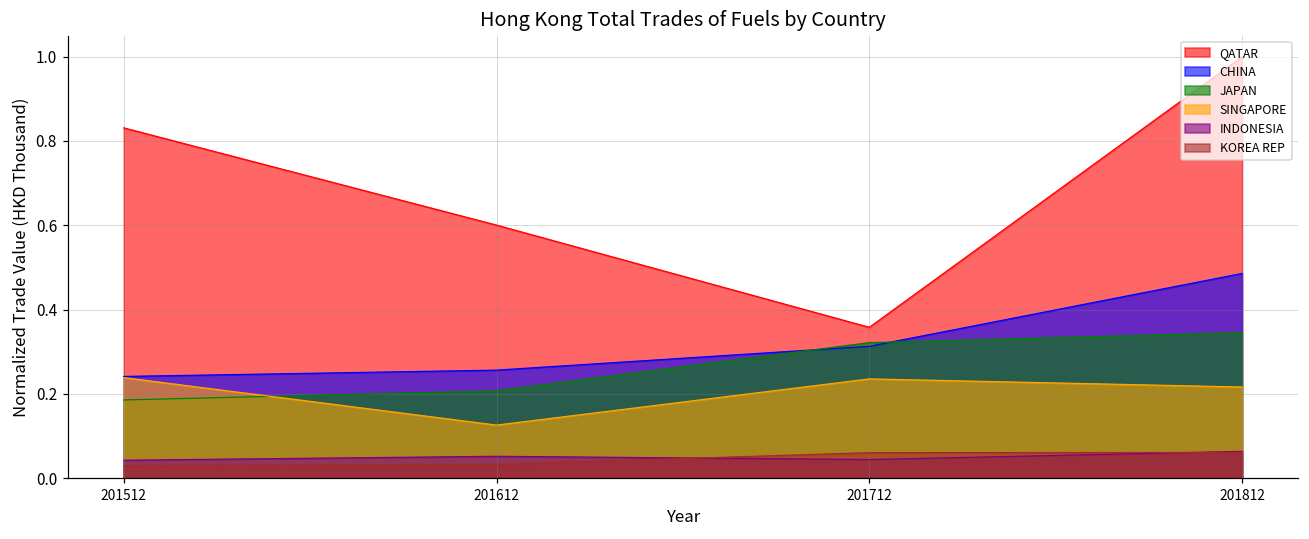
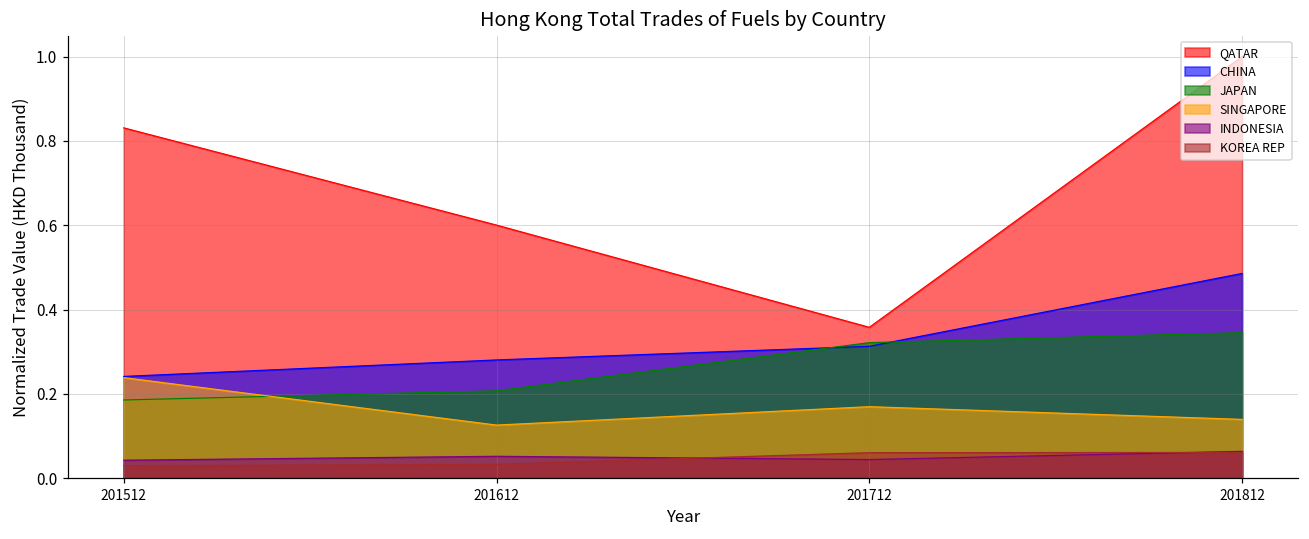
CHINA, 201612: 0.26 -> 0.28
SINGAPORE, 201712: 0.24 -> 0.17
SINGAPORE, 201812: 0.22 -> 0.14
